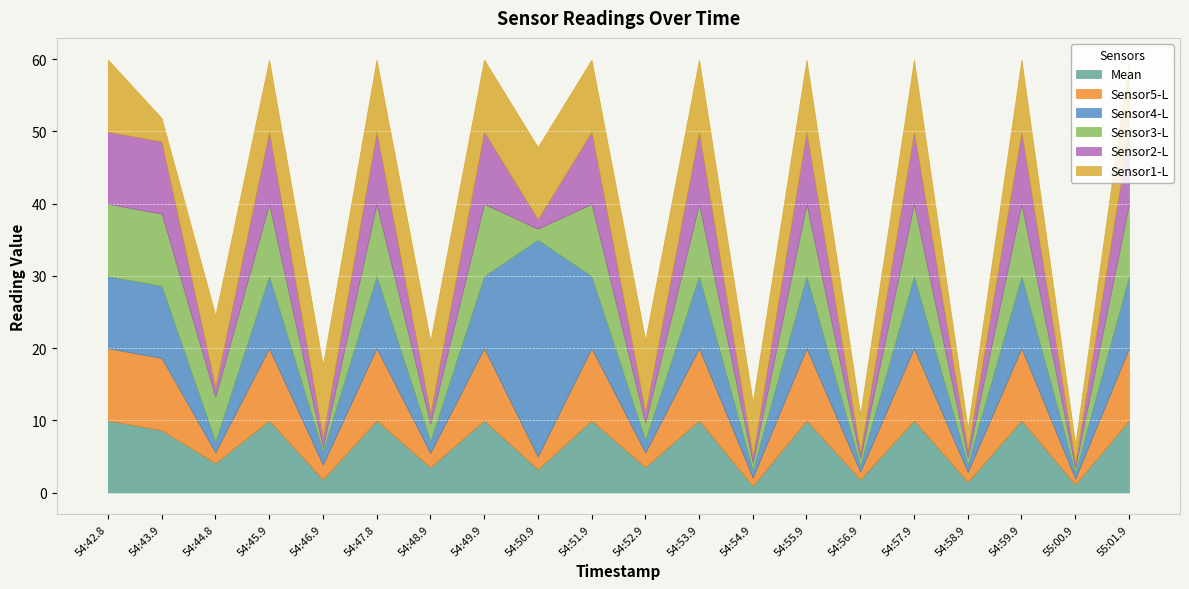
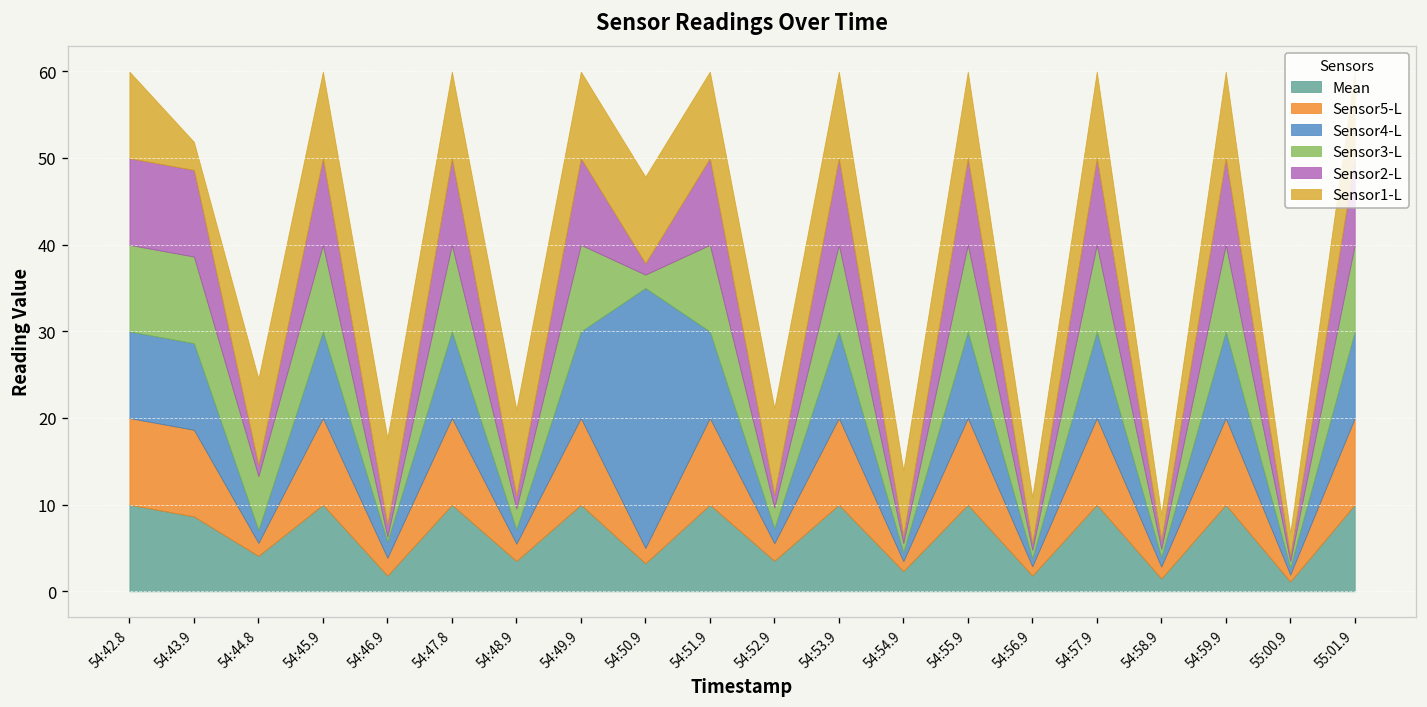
Mean, 54:54.9: 1 -> 2
